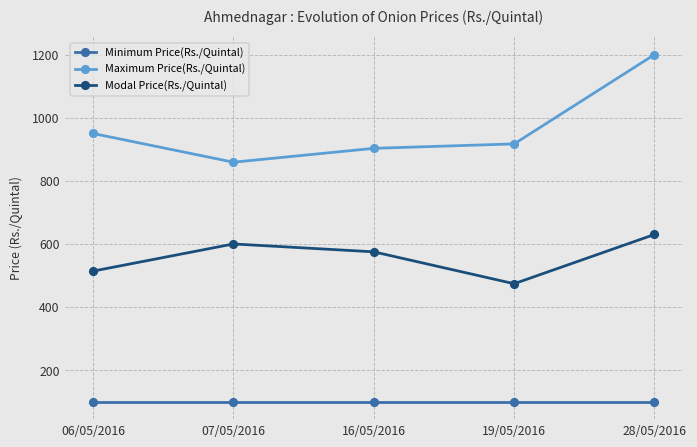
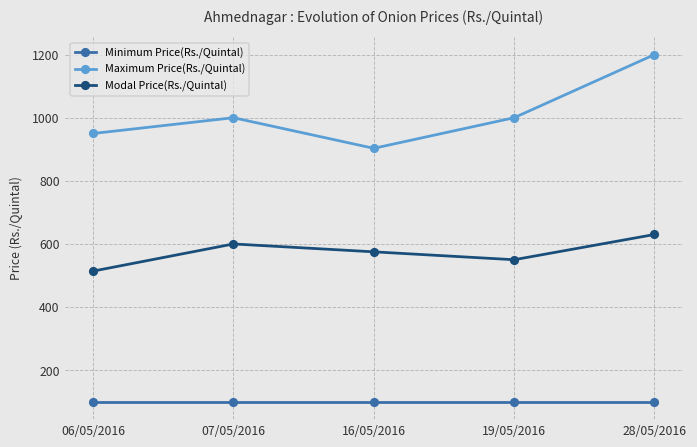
Maximum Price(Rs./Quintal), 07/05/2016: 860 -> 1000
Maximum Price(Rs./Quintal), 19/05/2016: 920 -> 1000
Modal Price(Rs./Quintal), 19/05/2016: 470 -> 550
